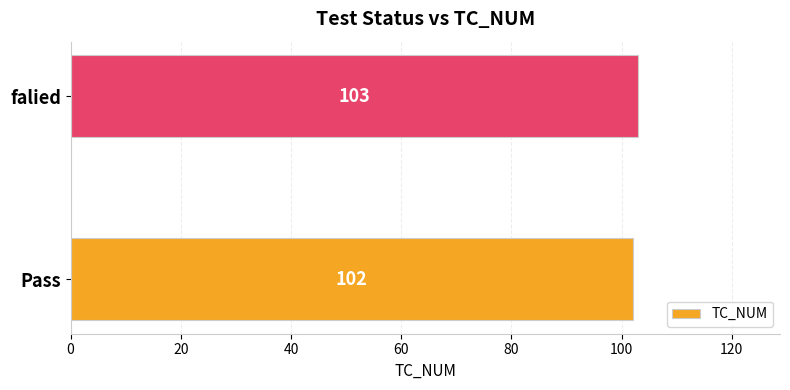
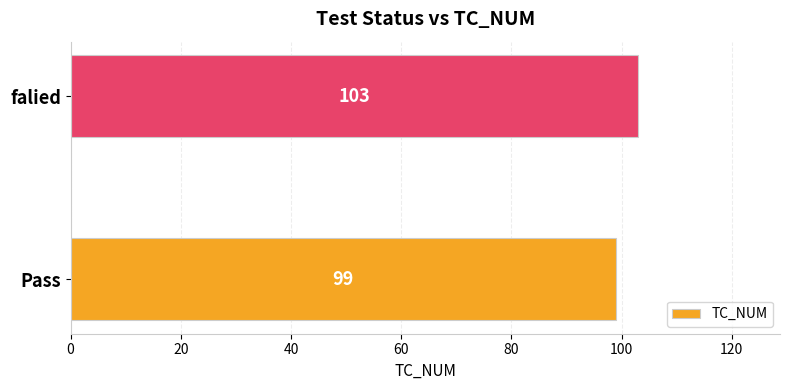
Pass: 102 -> 99
